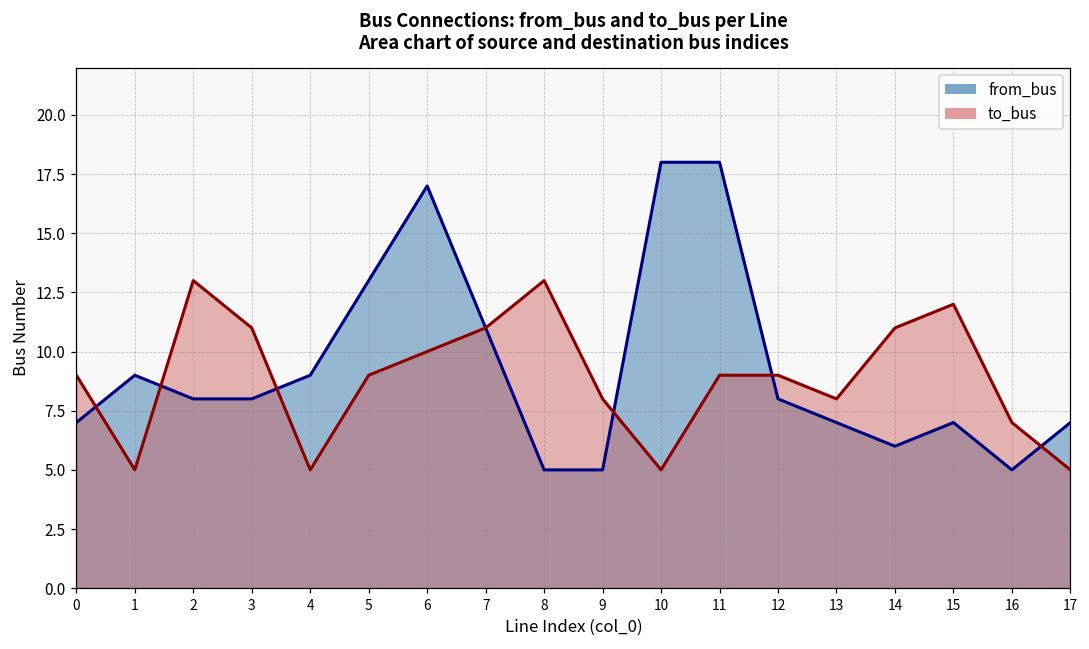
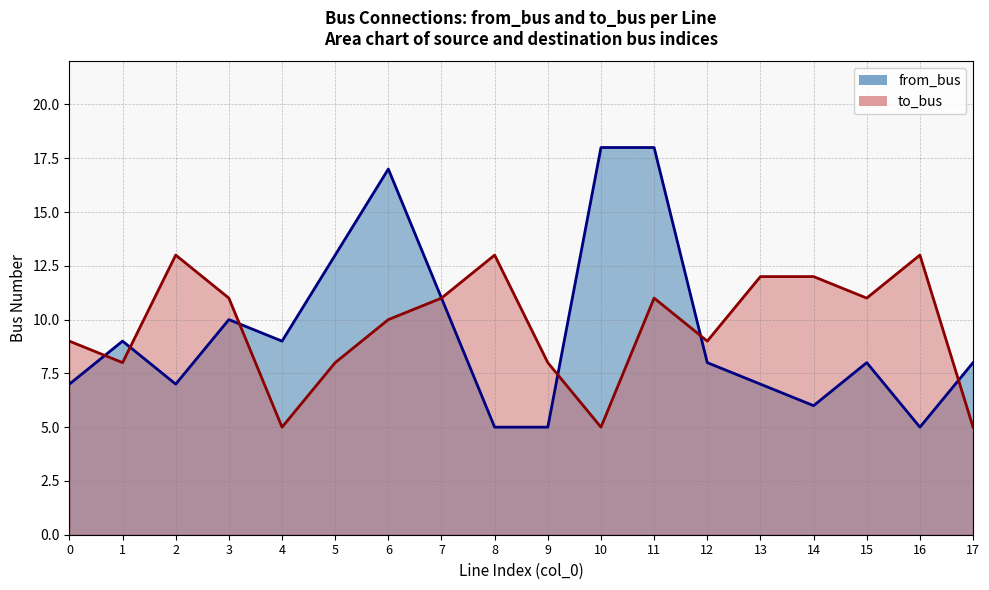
to_bus, 1: 5 -> 8
from_bus, 2: 8 -> 7
from_bus, 3: 8 -> 10
to_bus, 5: 9 -> 8
to_bus, 11: 9 -> 11
to_bus, 13: 8 -> 12
to_bus, 14: 11 -> 12
from_bus, 15: 7 -> 8
to_bus, 15: 12 -> 11
to_bus, 16: 7 -> 13
from_bus, 17: 7 -> 8
